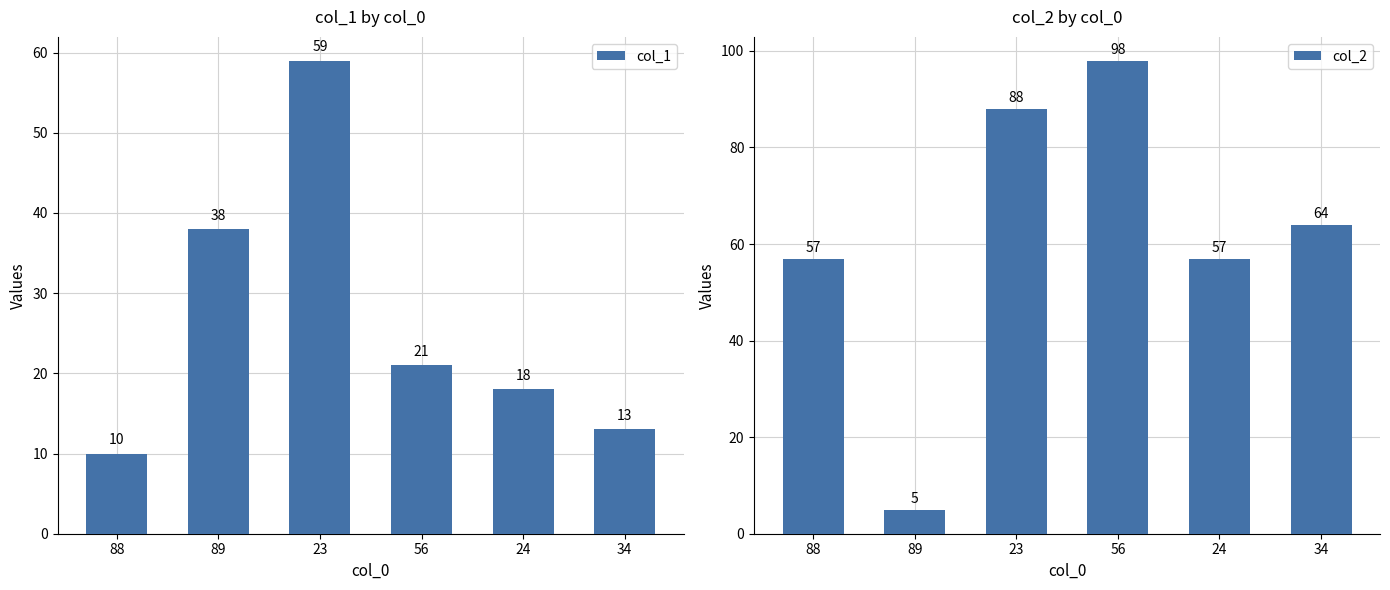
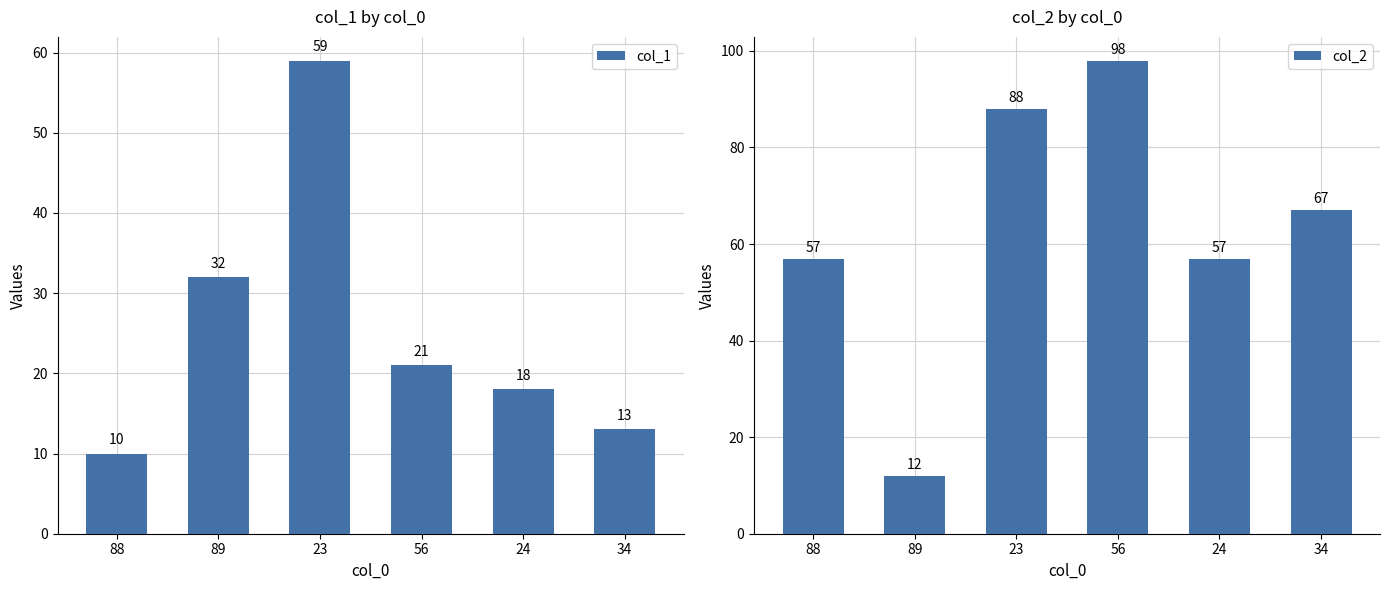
col_1 by col_0, 89: 38 -> 32
col_2 by col_0, 89: 5 -> 12
col_2 by col_0, 34: 64 -> 67
